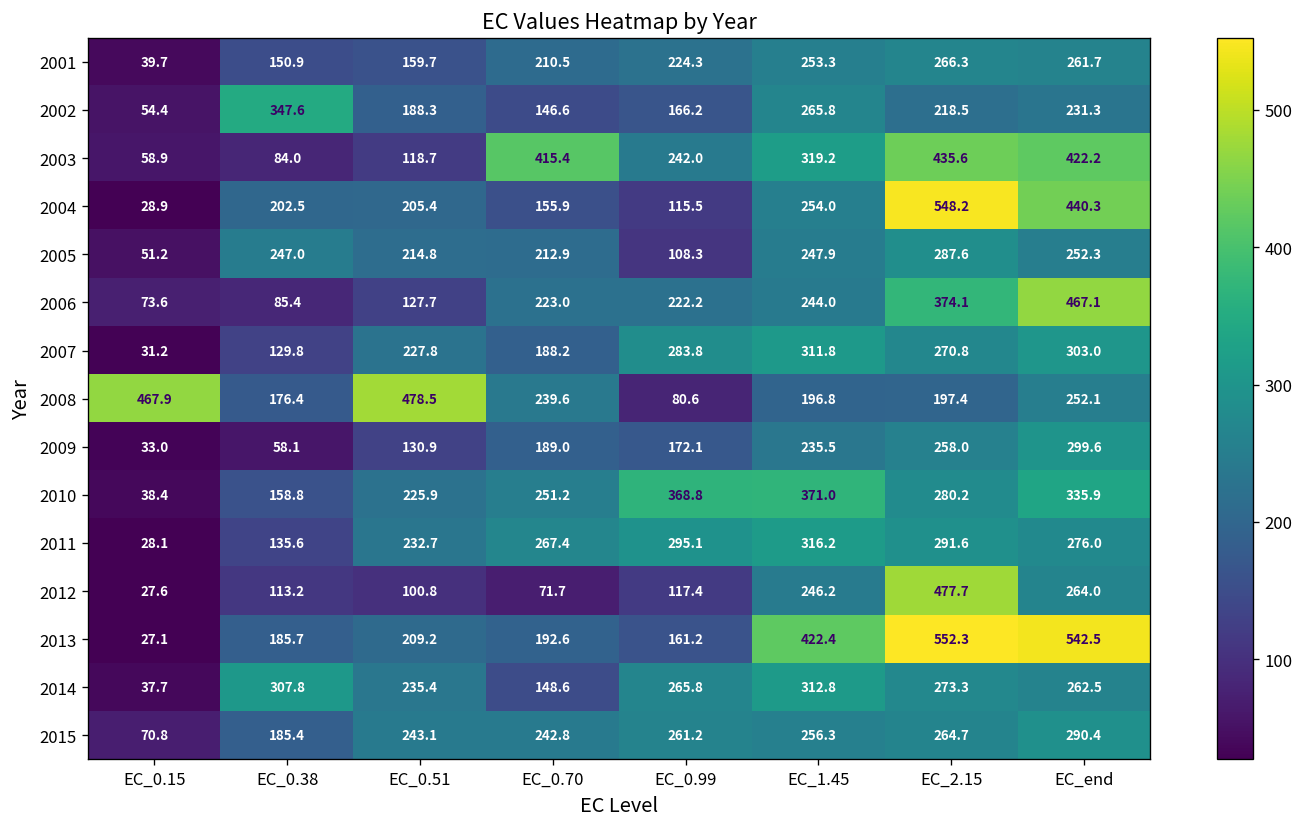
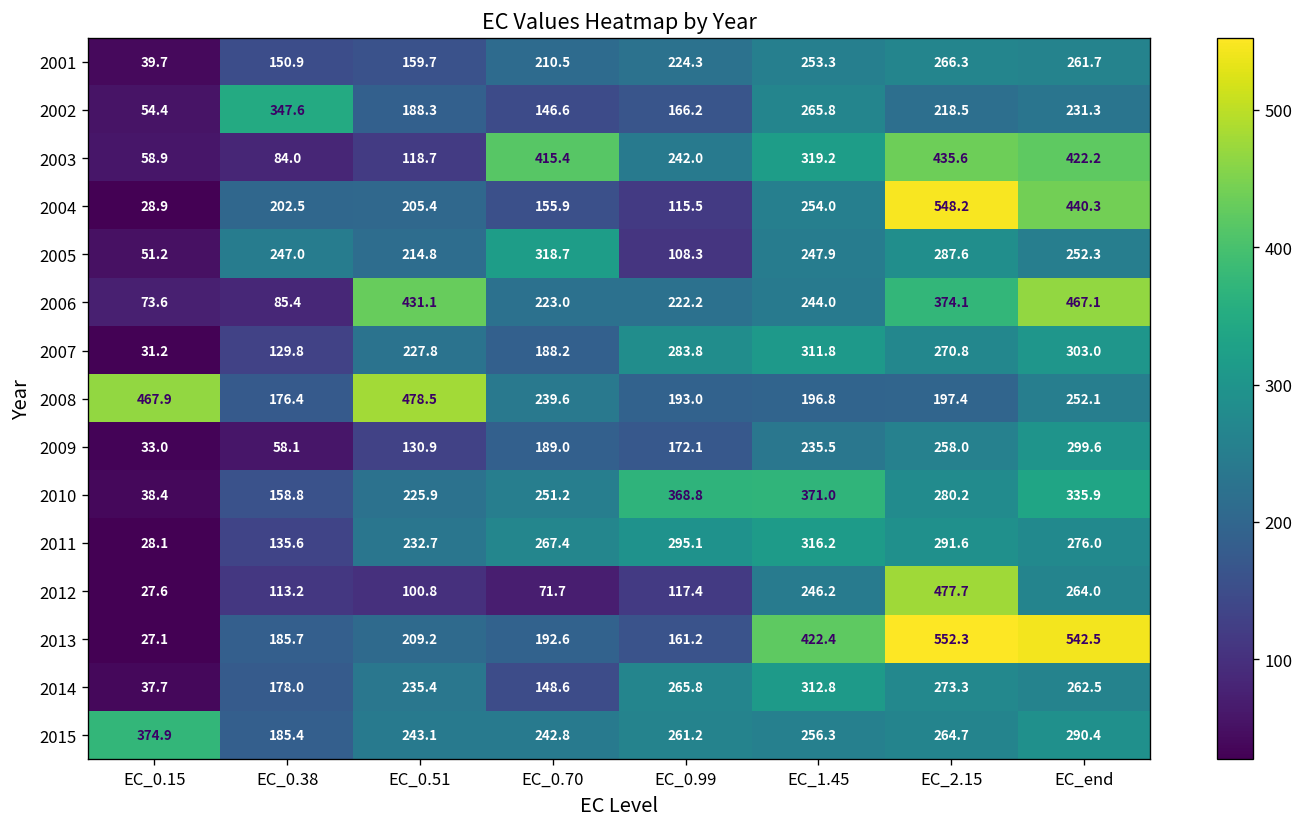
2005, EC_0.70: 212.9 -> 318.7
2006, EC_0.51: 127.7 -> 431.1
2008, EC_0.99: 80.6 -> 193.0
2014, EC_0.38: 307.8 -> 178.0
2015, EC_0.15: 70.8 -> 374.9
